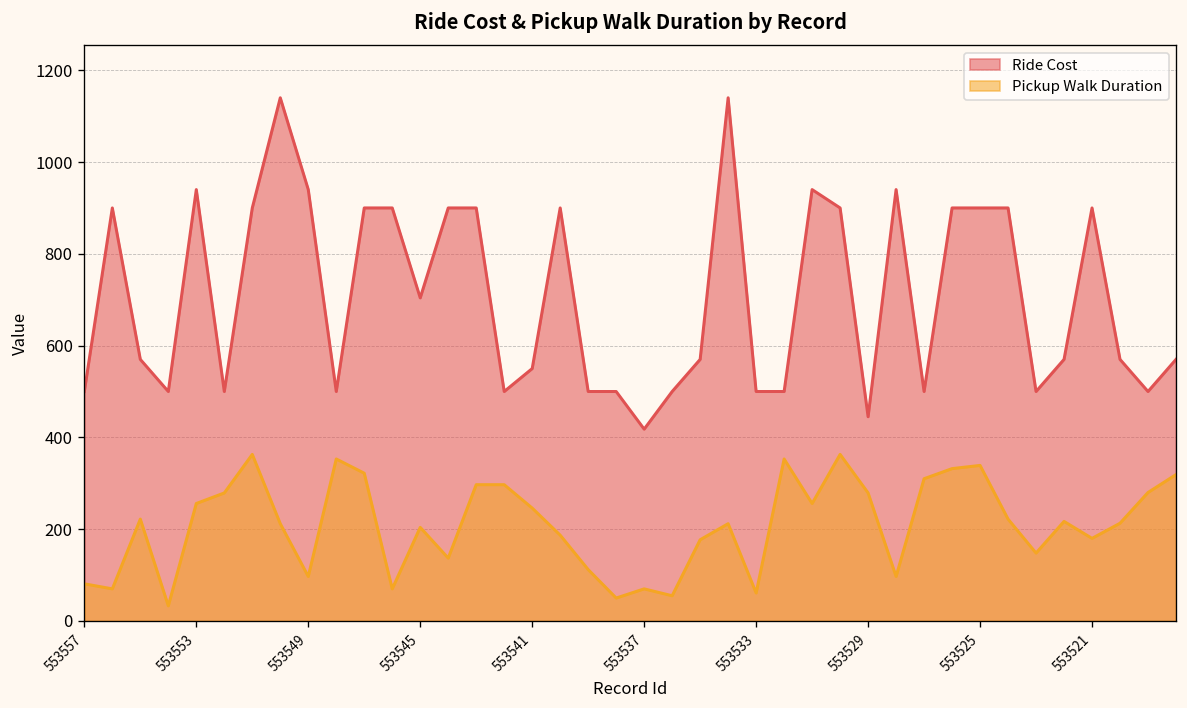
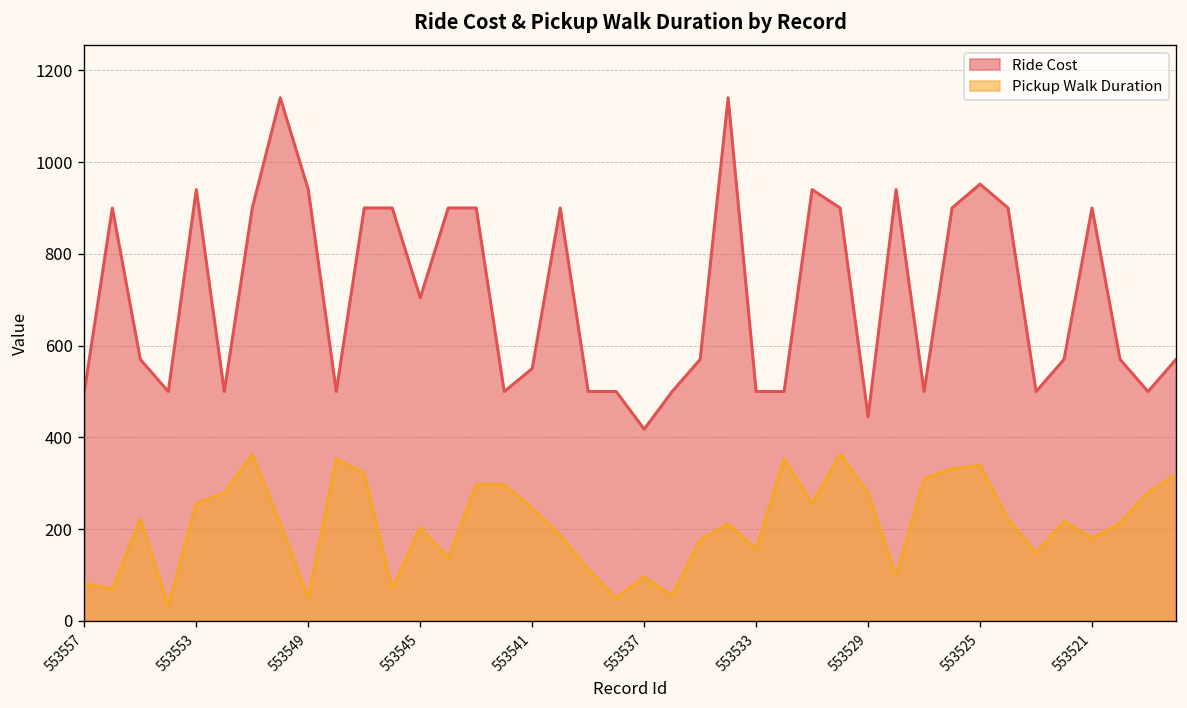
Pickup Walk Duration, 553549: 100 -> 50
Pickup Walk Duration, 553537: 70 -> 100
Pickup Walk Duration, 553533: 60 -> 160
Ride Cost, 553525: 900 -> 950
